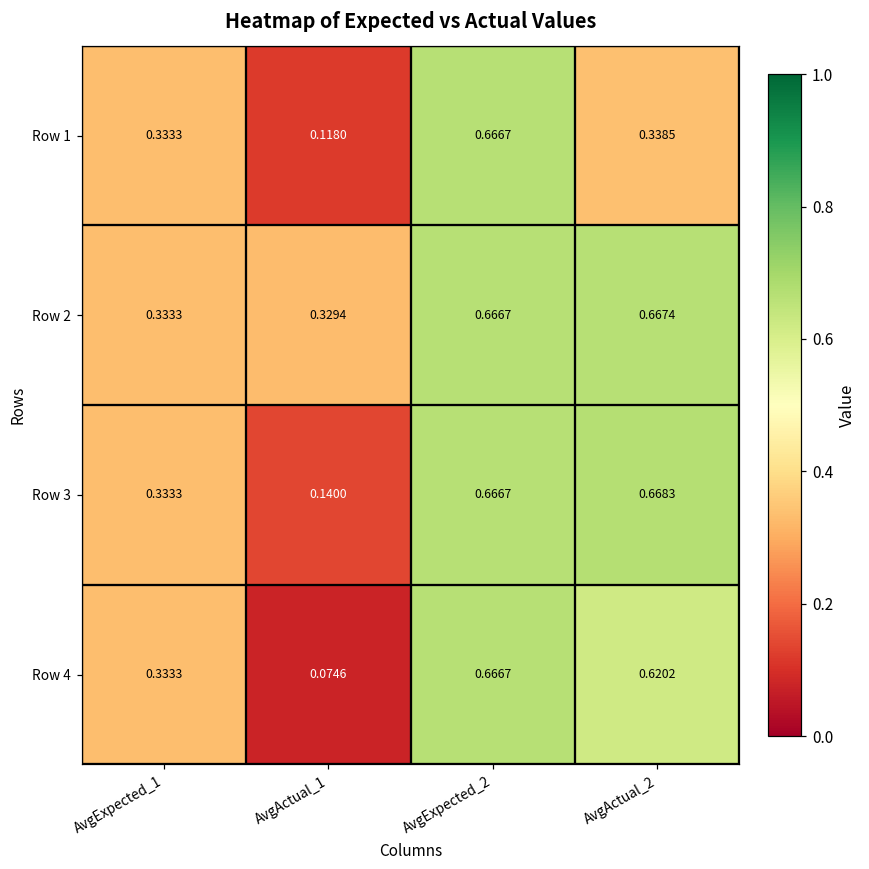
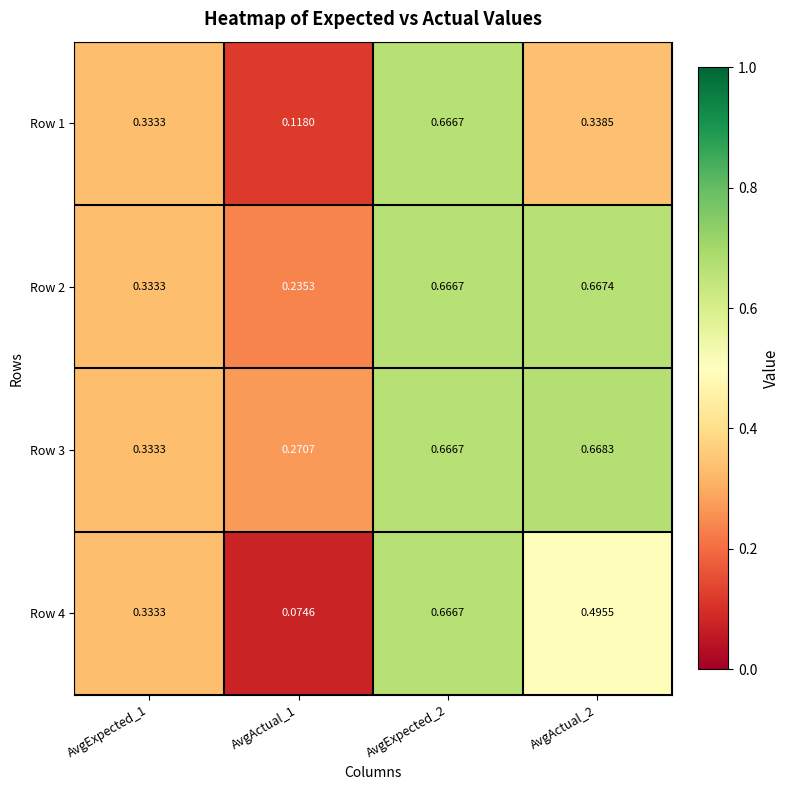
Row 2, AvgActual_1: 0.3294 -> 0.2353
Row 3, AvgActual_1: 0.1400 -> 0.2707
Row 4, AvgActual_2: 0.6202 -> 0.4955
